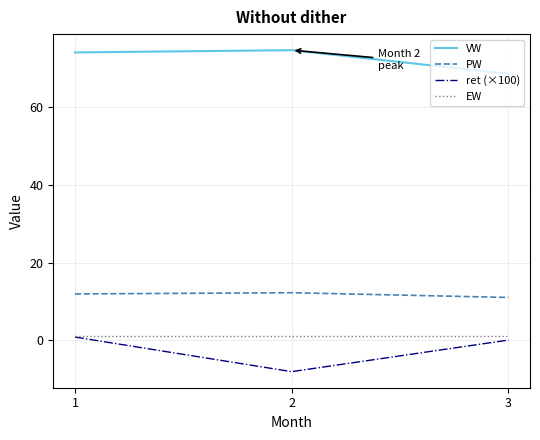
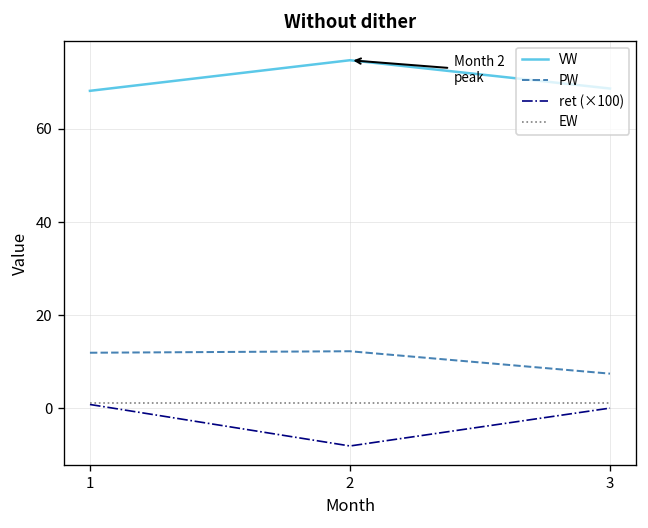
VW, 1: 74 -> 68
PW, 3: 11 -> 7
